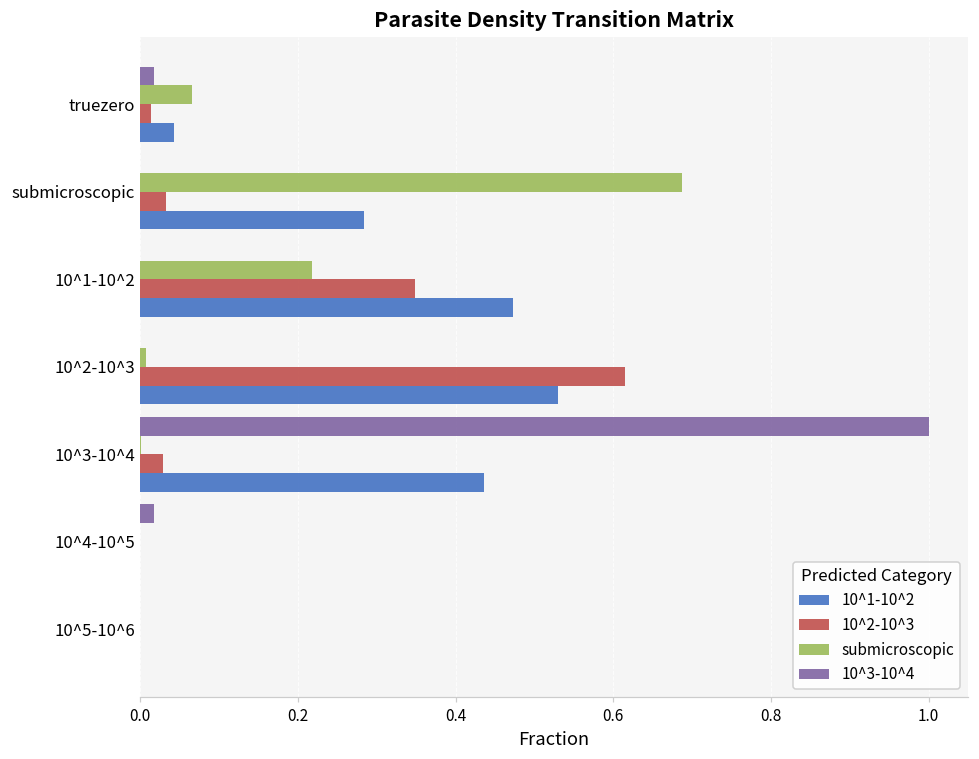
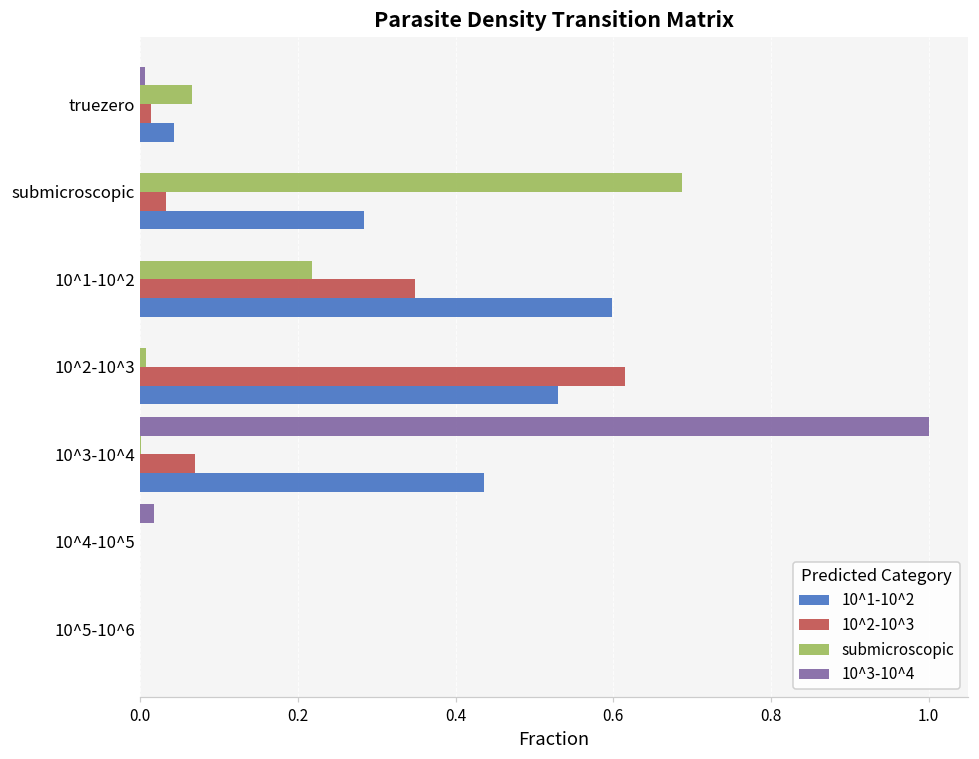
10^3-10^4, truezero: 0.02 -> 0.01
10^1-10^2, 10^1-10^2: 0.47 -> 0.60
10^2-10^3, 10^3-10^4: 0.03 -> 0.07
